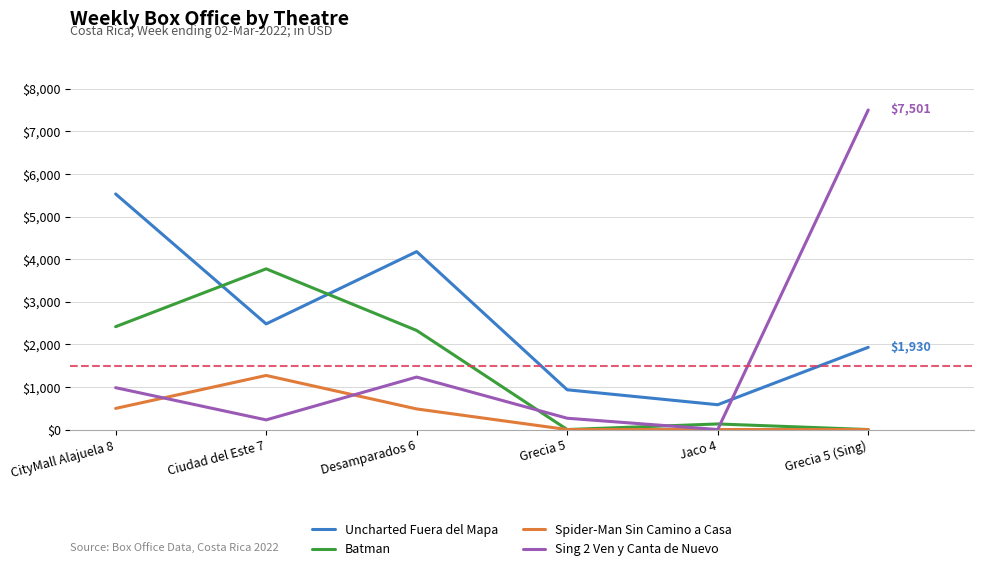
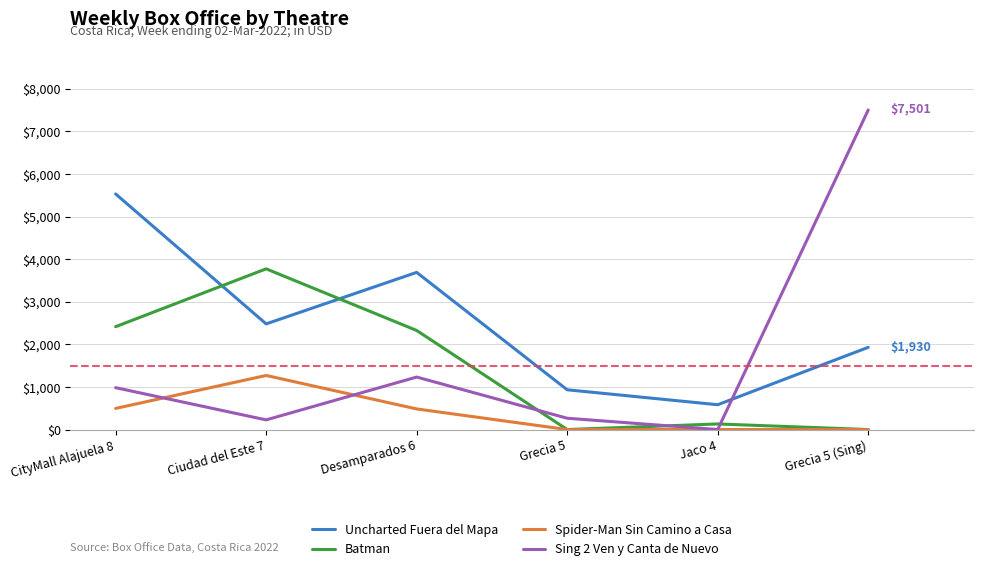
Uncharted Fuera del Mapa, Desamparados 6: $4,200 -> $3,700
